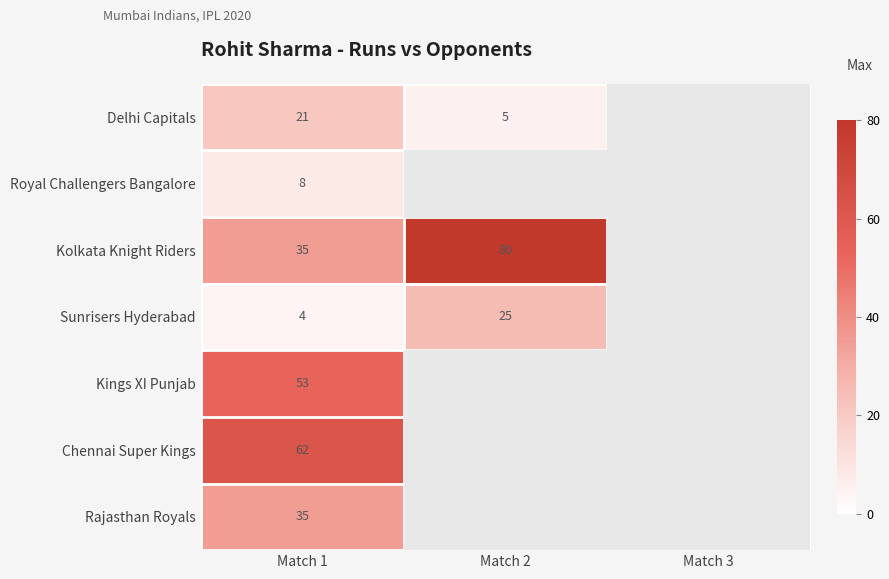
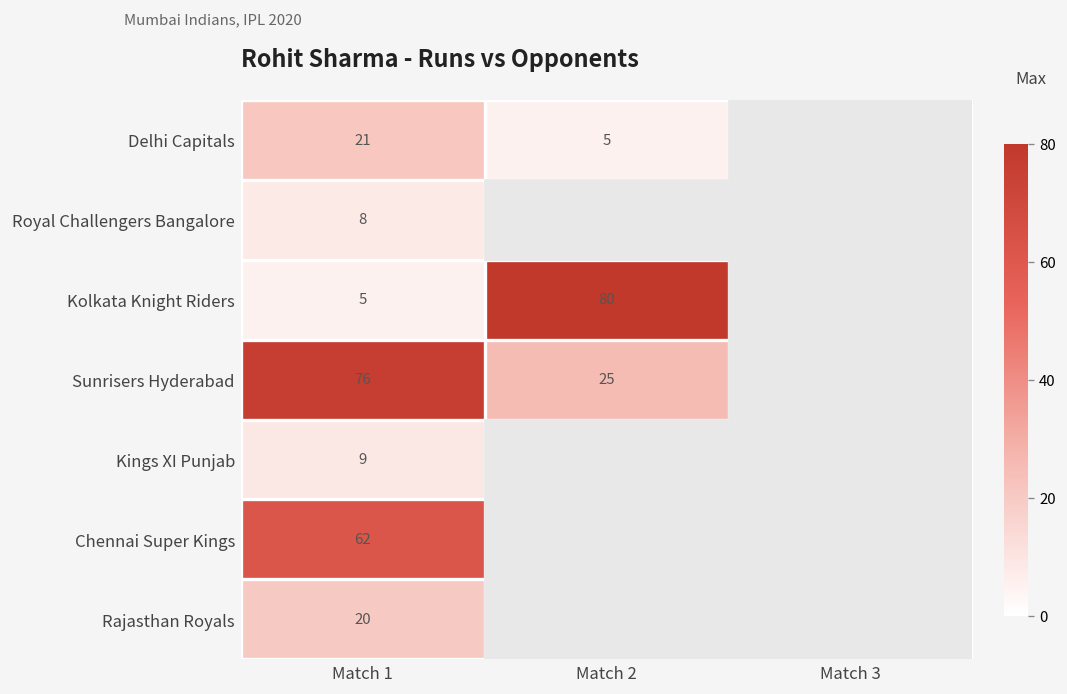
Kolkata Knight Riders, Match 1: 35 -> 5
Sunrisers Hyderabad, Match 1: 4 -> 76
Kings XI Punjab, Match 1: 53 -> 9
Rajasthan Royals, Match 1: 35 -> 20
